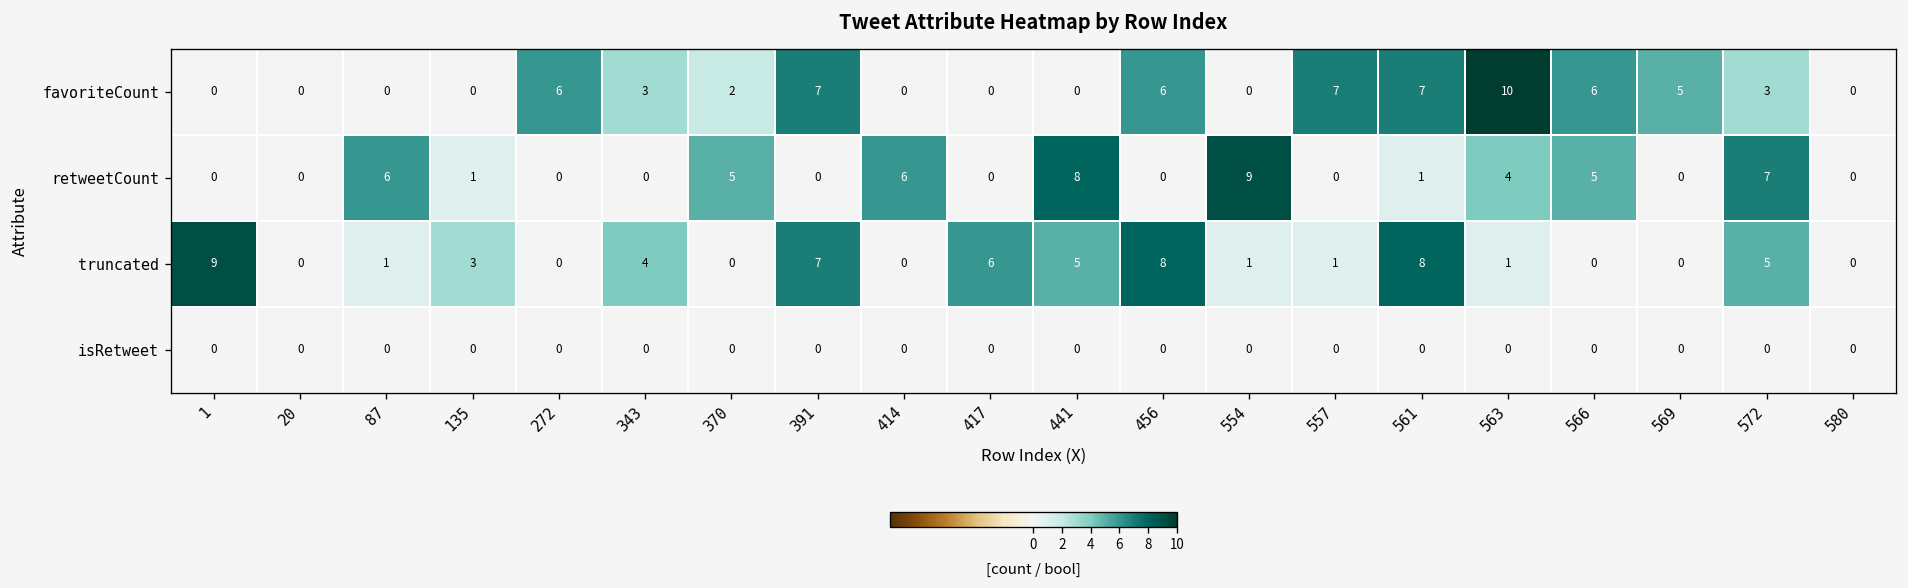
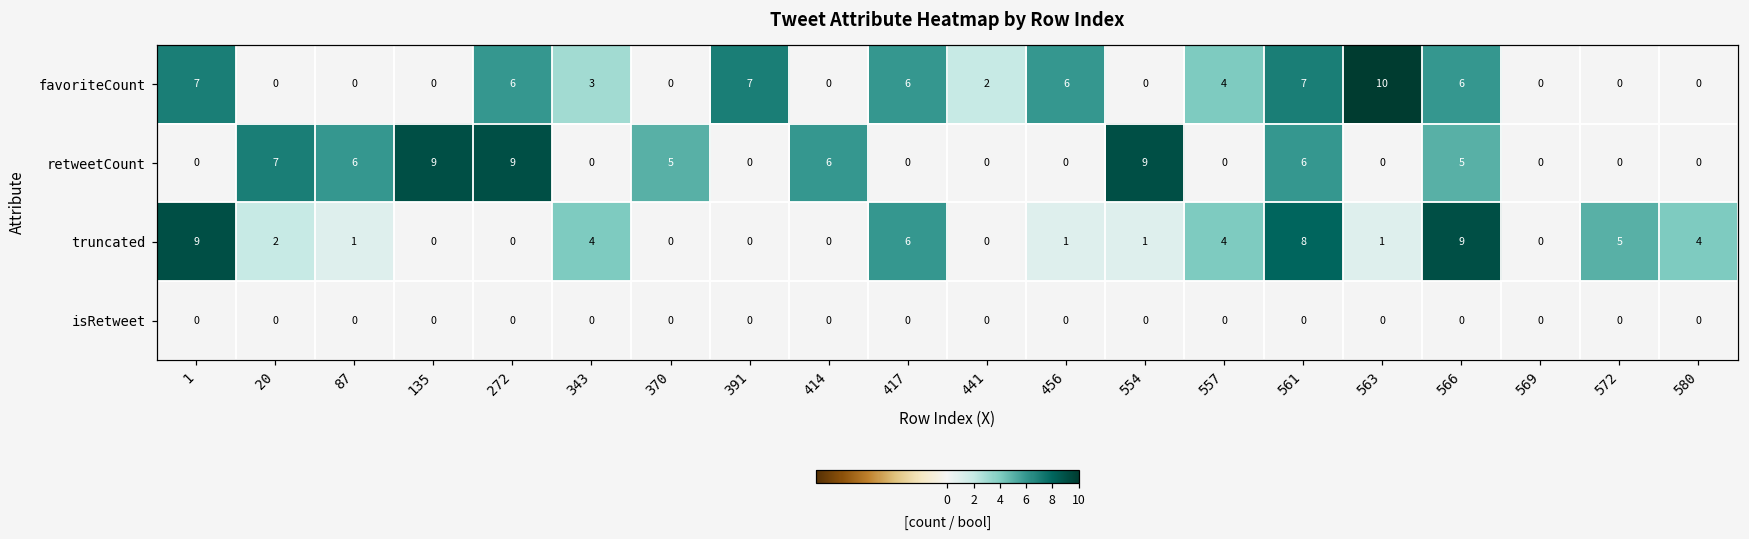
favoriteCount, 1: 0 -> 7
favoriteCount, 370: 2 -> 0
favoriteCount, 417: 0 -> 6
favoriteCount, 441: 0 -> 2
favoriteCount, 557: 7 -> 4
favoriteCount, 569: 5 -> 0
favoriteCount, 572: 3 -> 0
retweetCount, 20: 0 -> 7
retweetCount, 135: 1 -> 9
retweetCount, 272: 0 -> 9
retweetCount, 441: 8 -> 0
retweetCount, 561: 1 -> 6
retweetCount, 563: 4 -> 0
retweetCount, 572: 7 -> 0
truncated, 20: 0 -> 2
truncated, 135: 3 -> 0
truncated, 391: 7 -> 0
truncated, 441: 5 -> 0
truncated, 456: 8 -> 1
truncated, 557: 1 -> 4
truncated, 566: 0 -> 9
truncated, 580: 0 -> 4
